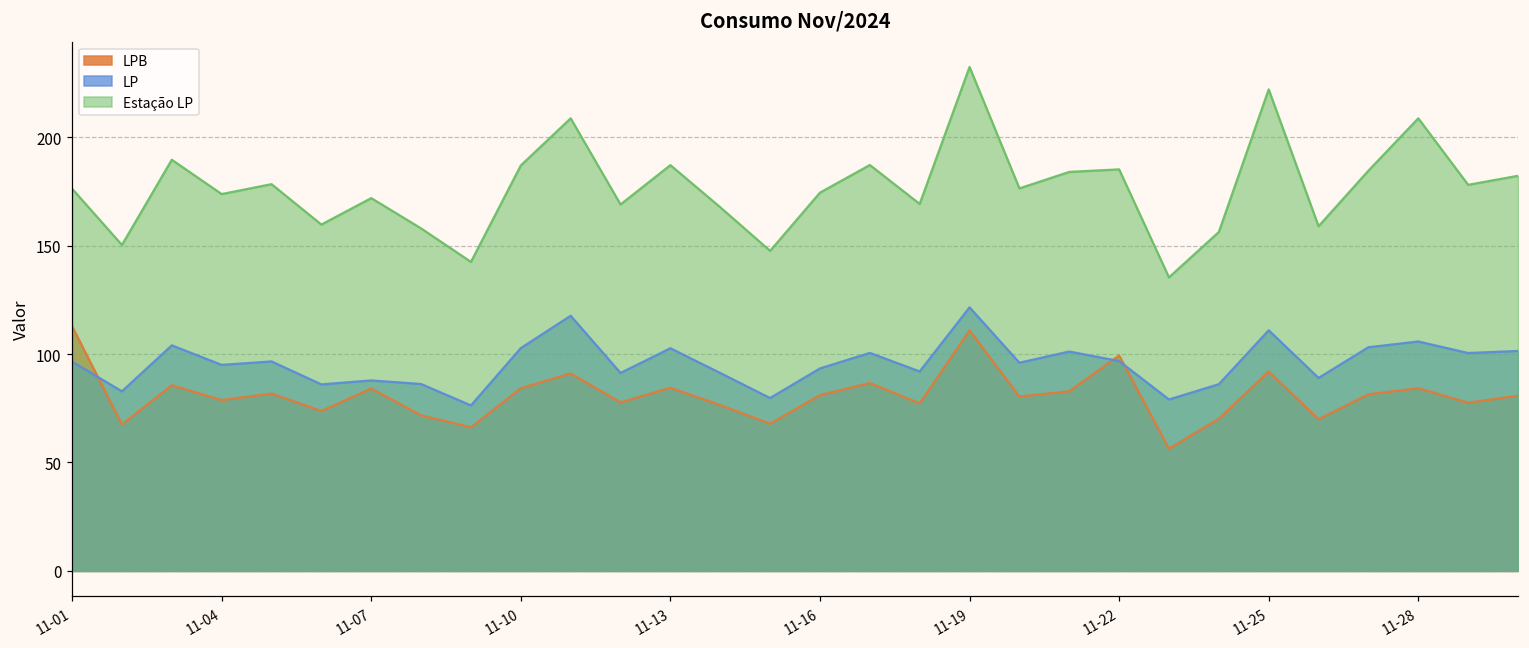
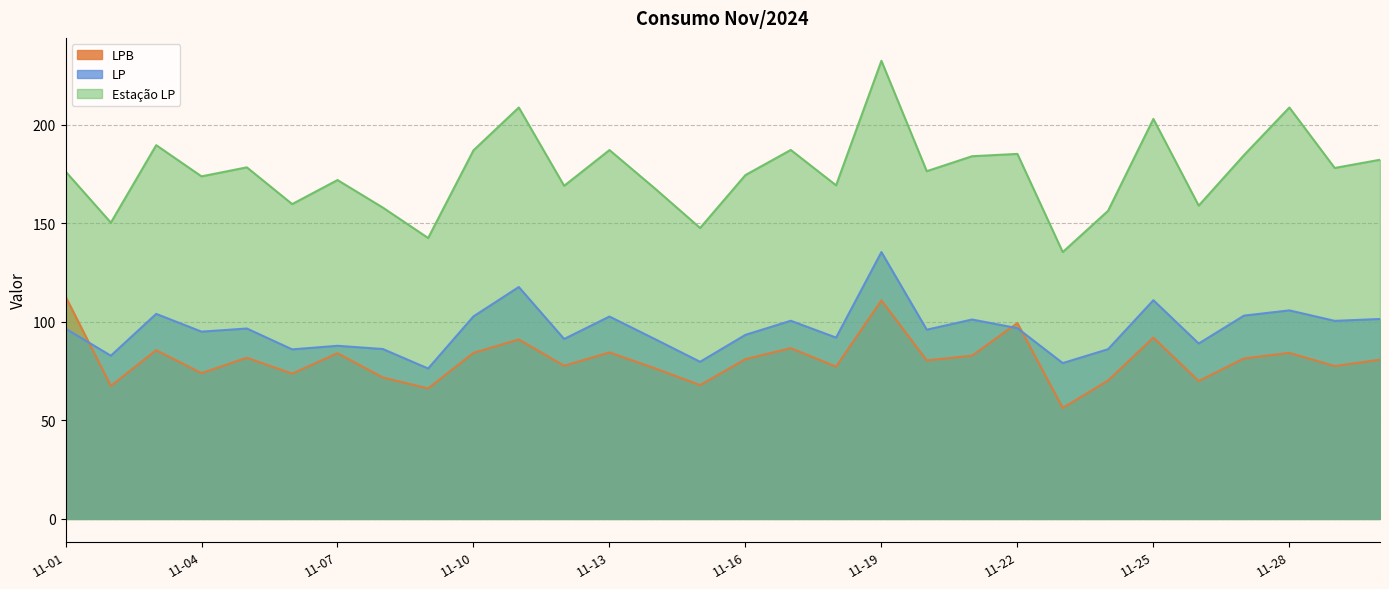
LPB, 11-04: 79 -> 74
LP, 11-19: 121 -> 135
Estação LP, 11-25: 222 -> 203
